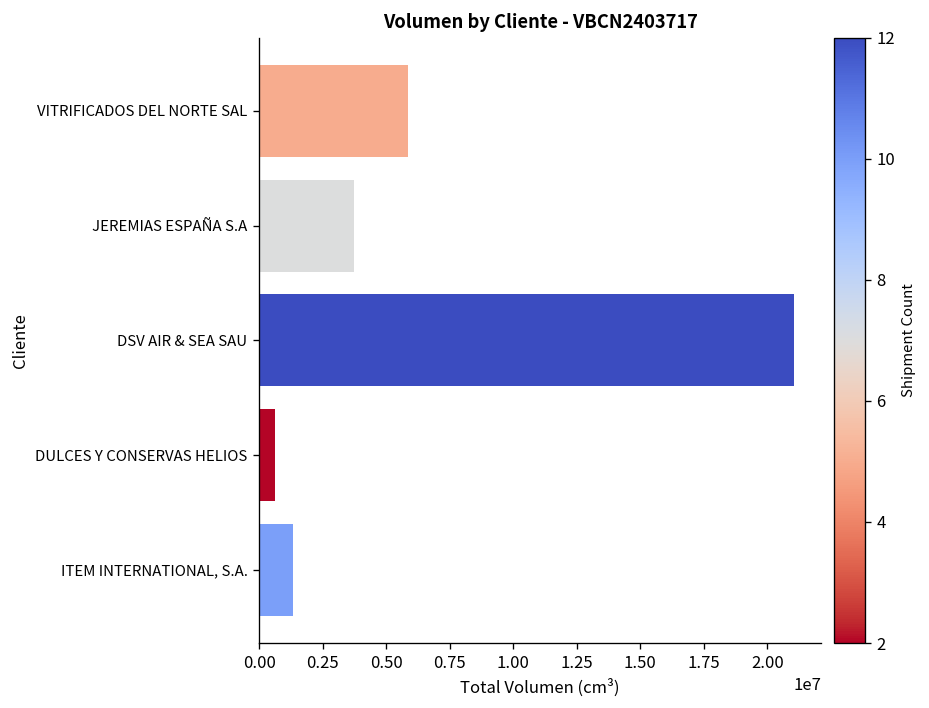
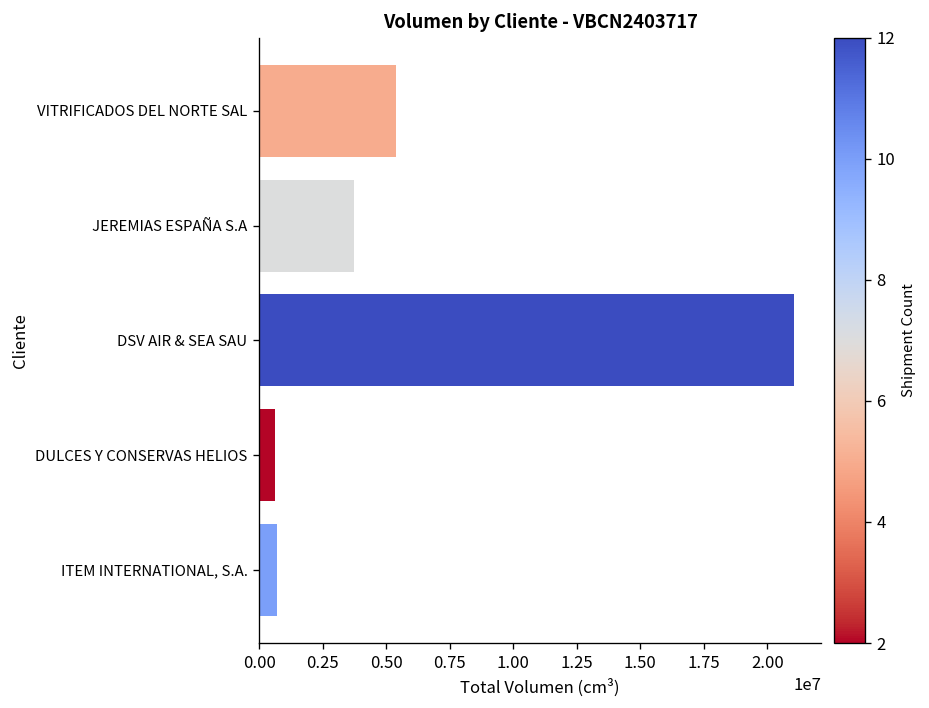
VITRIFICADOS DEL NORTE SAL: 5900000 -> 5400000
ITEM INTERNATIONAL, S.A.: 1300000 -> 700000
